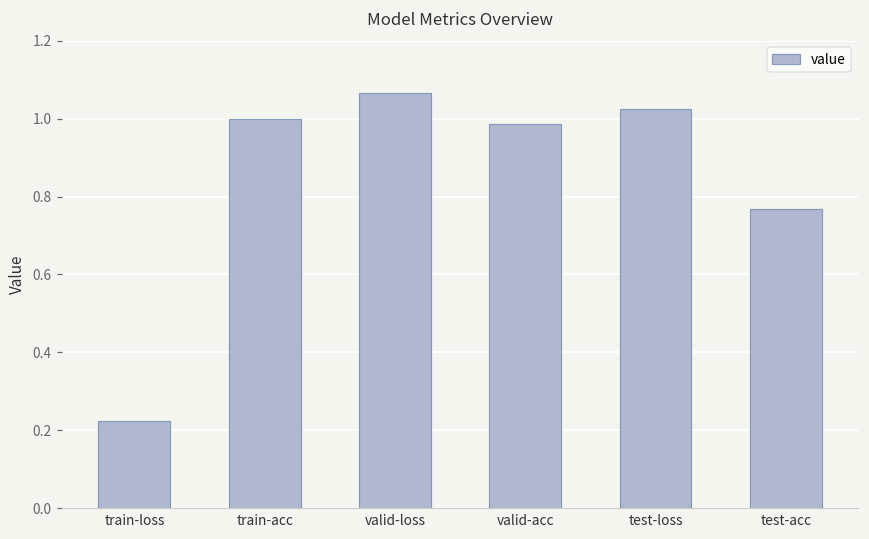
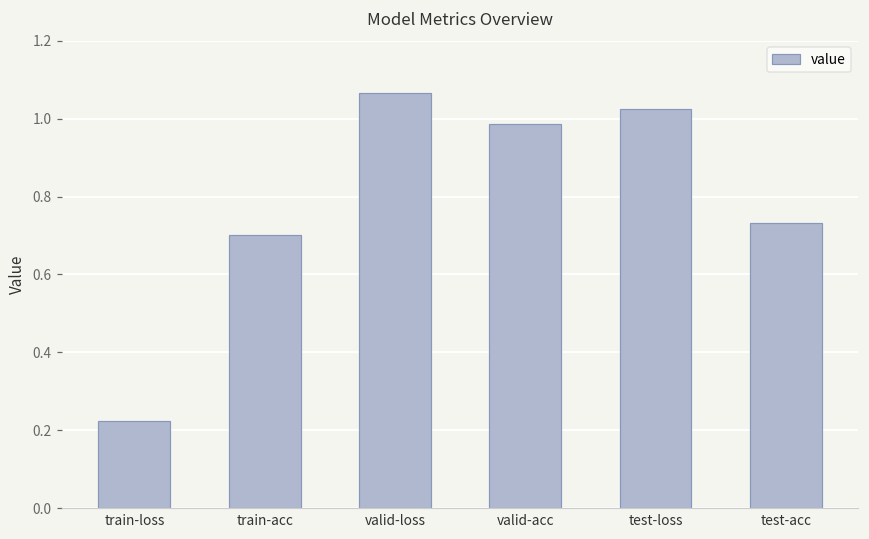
train-acc: 1.0 -> 0.7
test-acc: 0.77 -> 0.73
